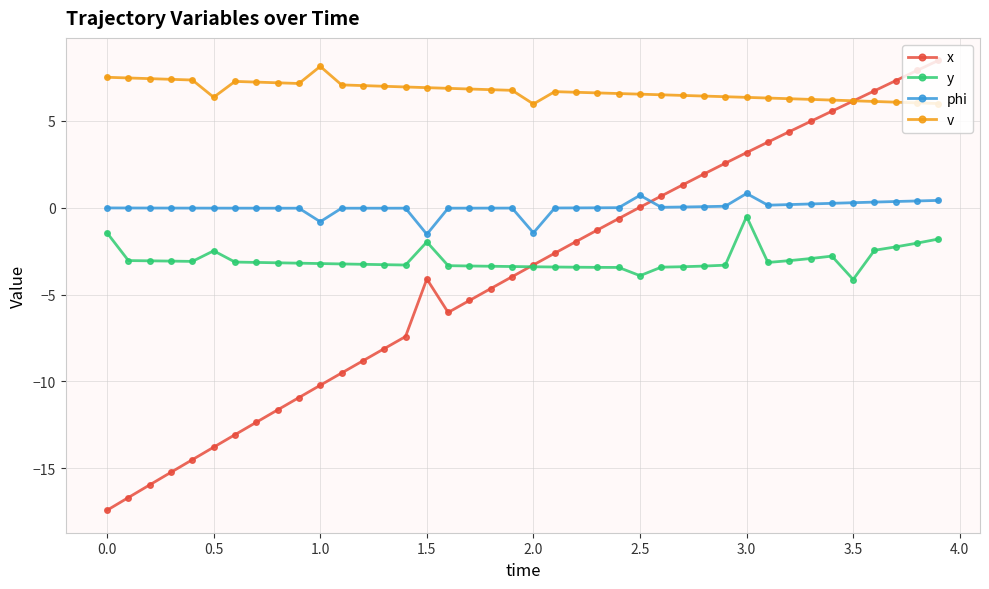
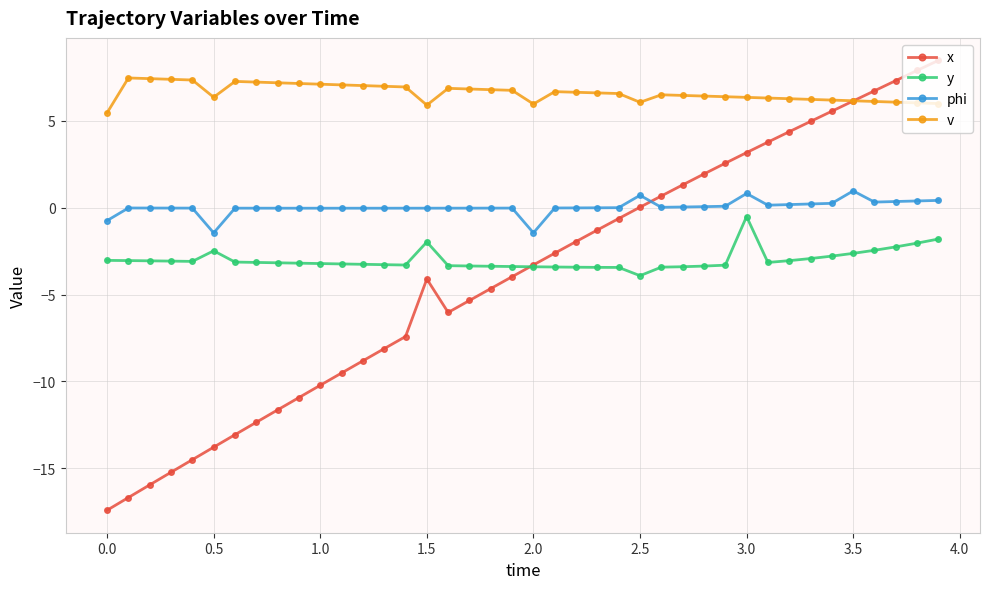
y, 0.0: -1.5 -> -3.0
phi, 0.0: 0.0 -> -0.7
v, 0.0: 7.5 -> 5.5
phi, 0.5: 0.0 -> -1.5
phi, 1.0: -0.8 -> 0.0
v, 1.0: 8.1 -> 7.1
phi, 1.5: -1.5 -> 0.0
v, 1.5: 6.9 -> 5.9
v, 2.5: 6.5 -> 6.1
y, 3.5: -4.1 -> -2.6
phi, 3.5: 0.3 -> 1.0
